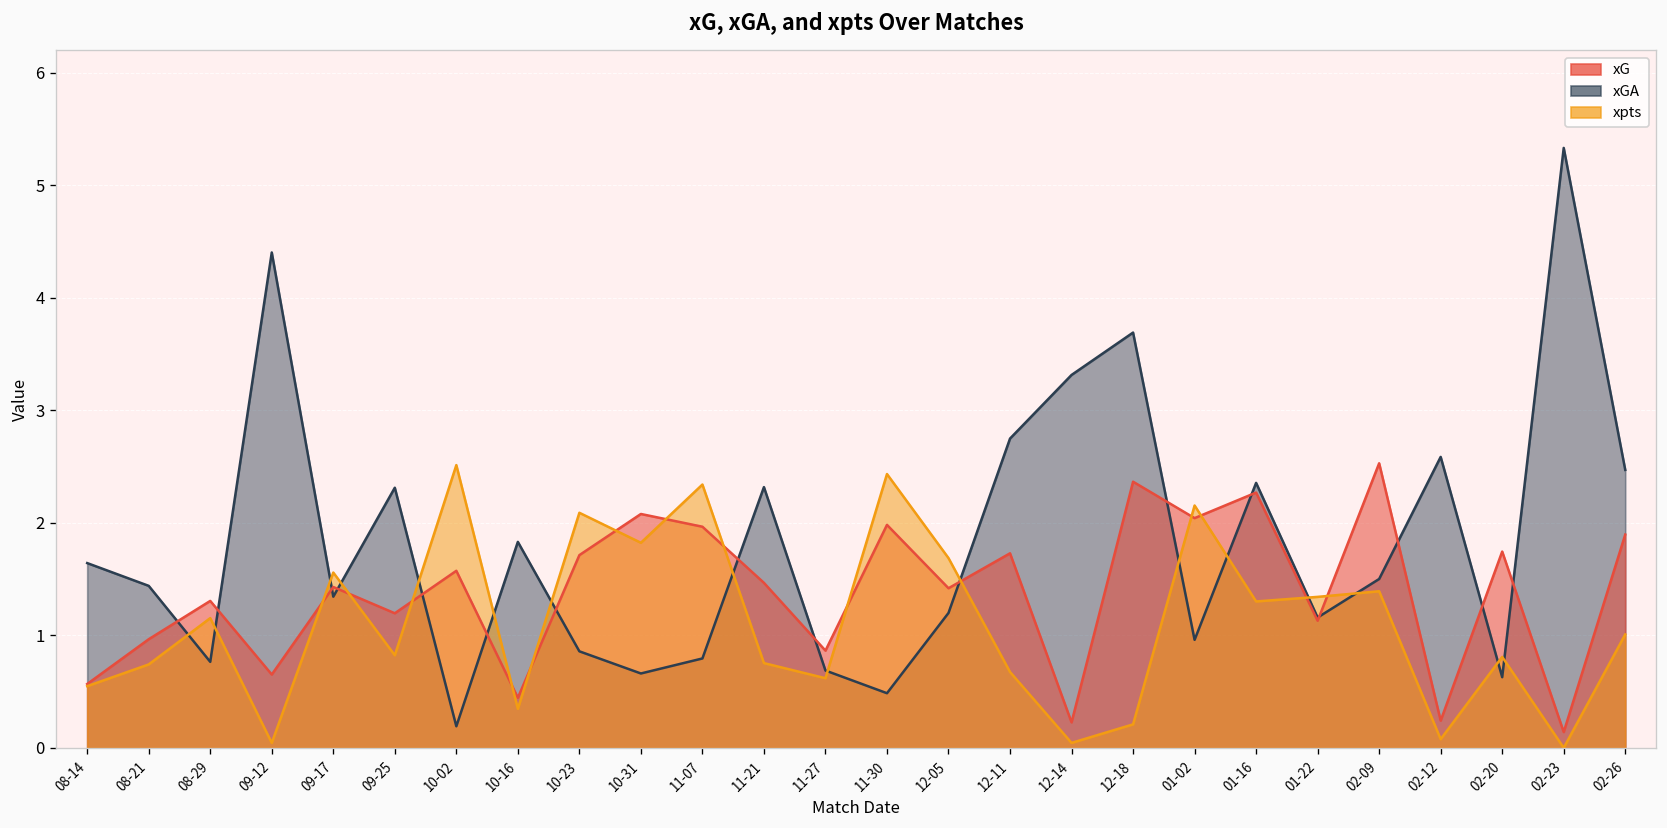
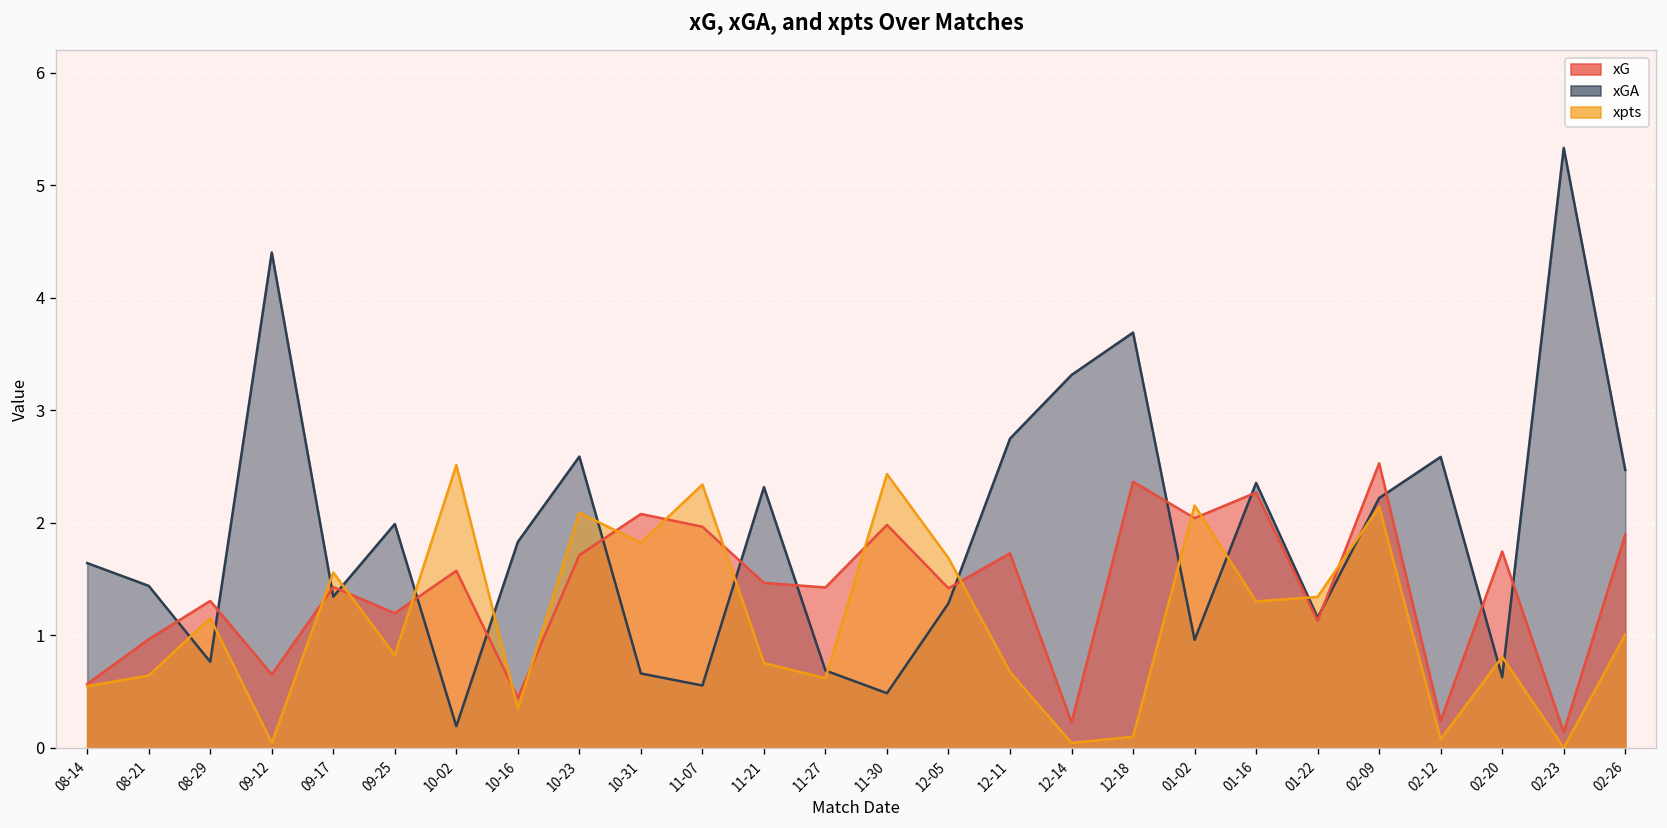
xpts, 08-21: 0.7 -> 0.6
xGA, 09-25: 2.3 -> 2.0
xGA, 10-23: 0.9 -> 2.6
xGA, 11-07: 0.8 -> 0.6
xG, 11-27: 0.9 -> 1.4
xGA, 12-05: 1.2 -> 1.3
xpts, 12-18: 0.2 -> 0.1
xGA, 02-09: 1.5 -> 2.2
xpts, 02-09: 1.4 -> 2.1
